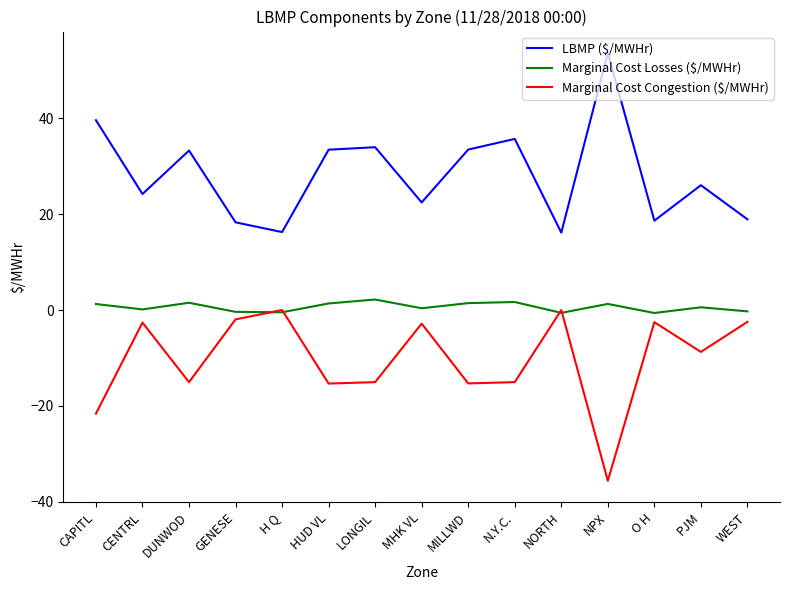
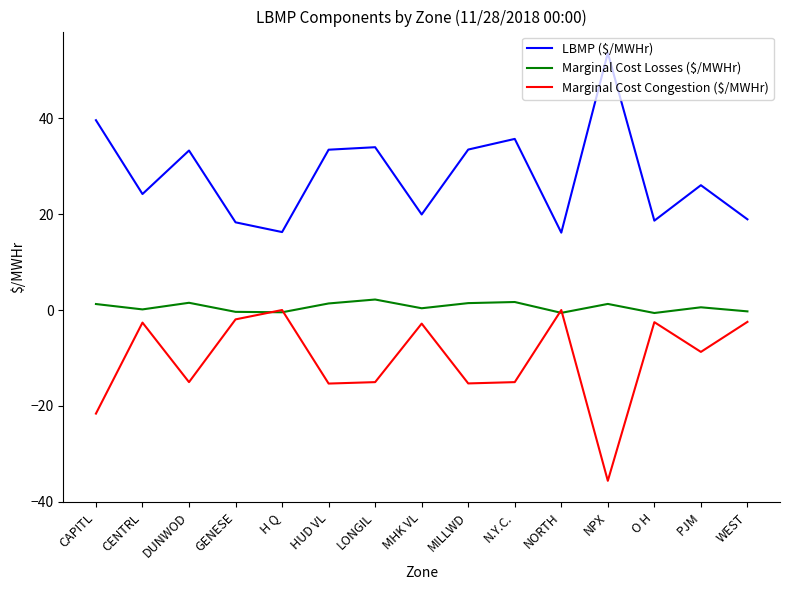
LBMP ($/MWHr), MHK VL: 22 -> 20
